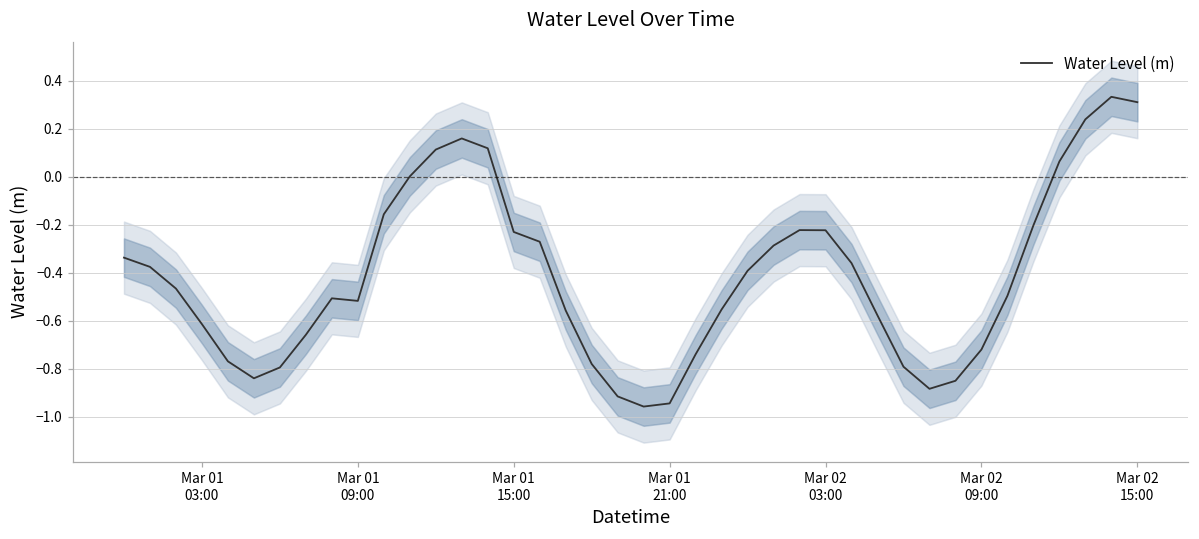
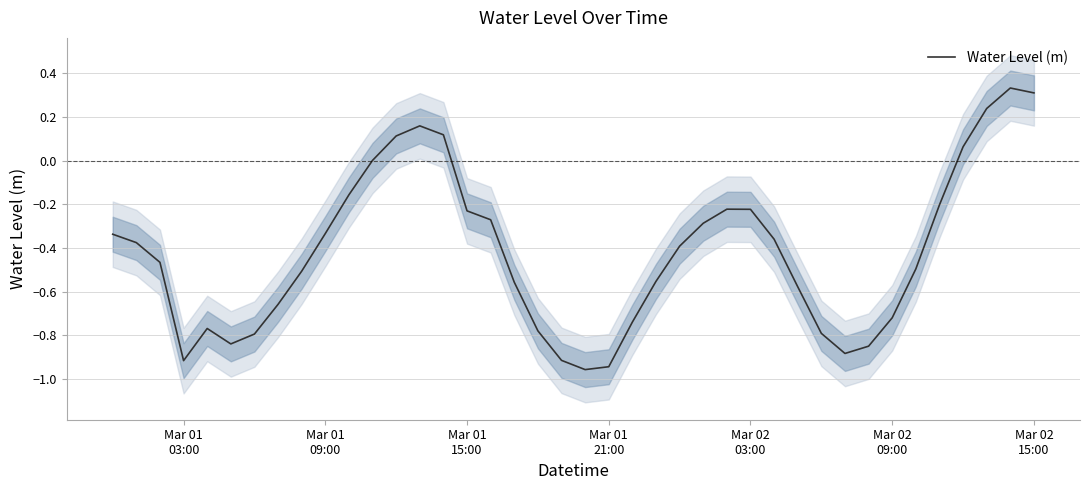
Water Level (m), Mar 01 03:00: -0.61 -> -0.92
Water Level (m), Mar 01 09:00: -0.52 -> -0.33
